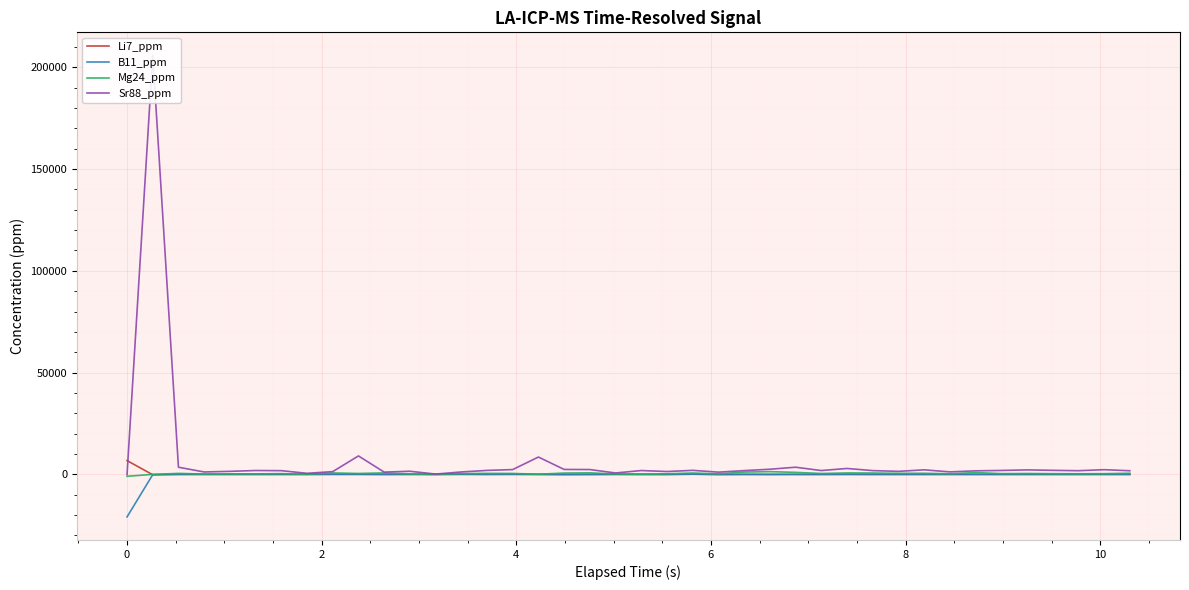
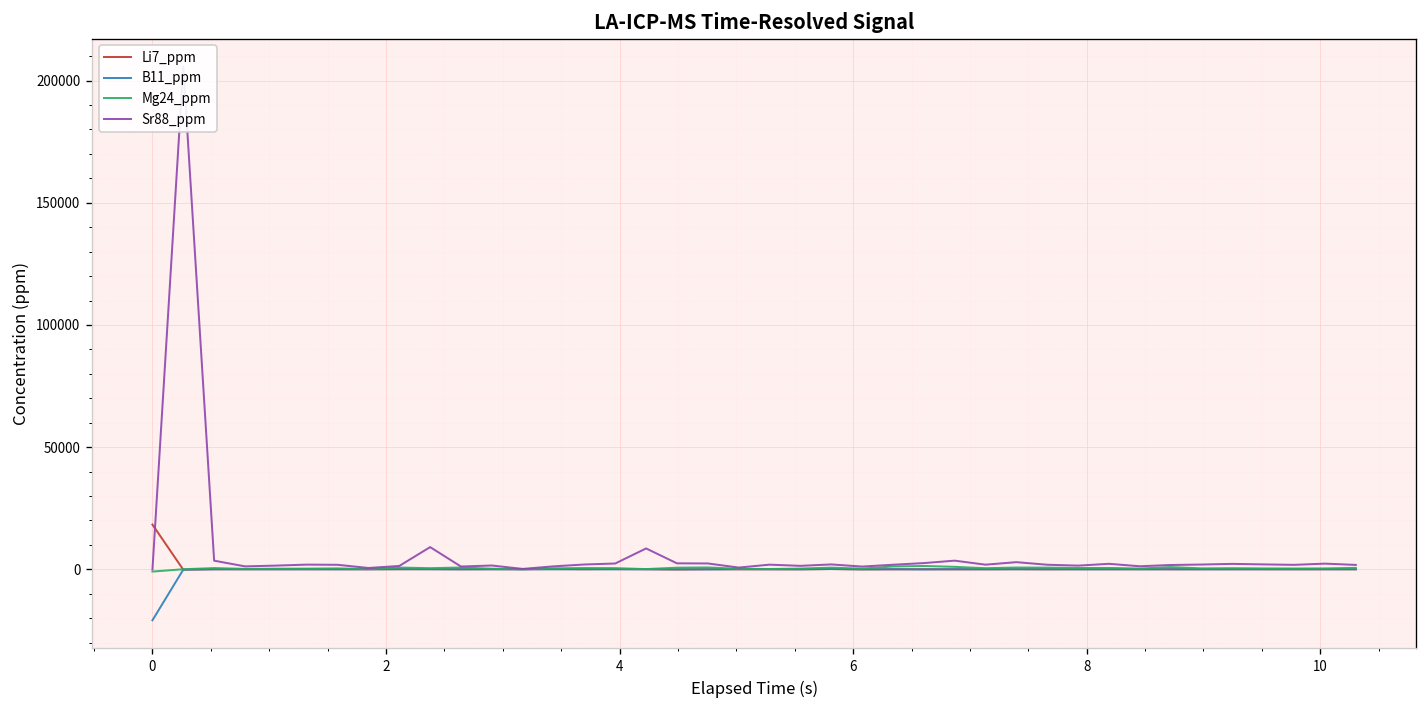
Li7_ppm, 0: 7000 -> 18000
